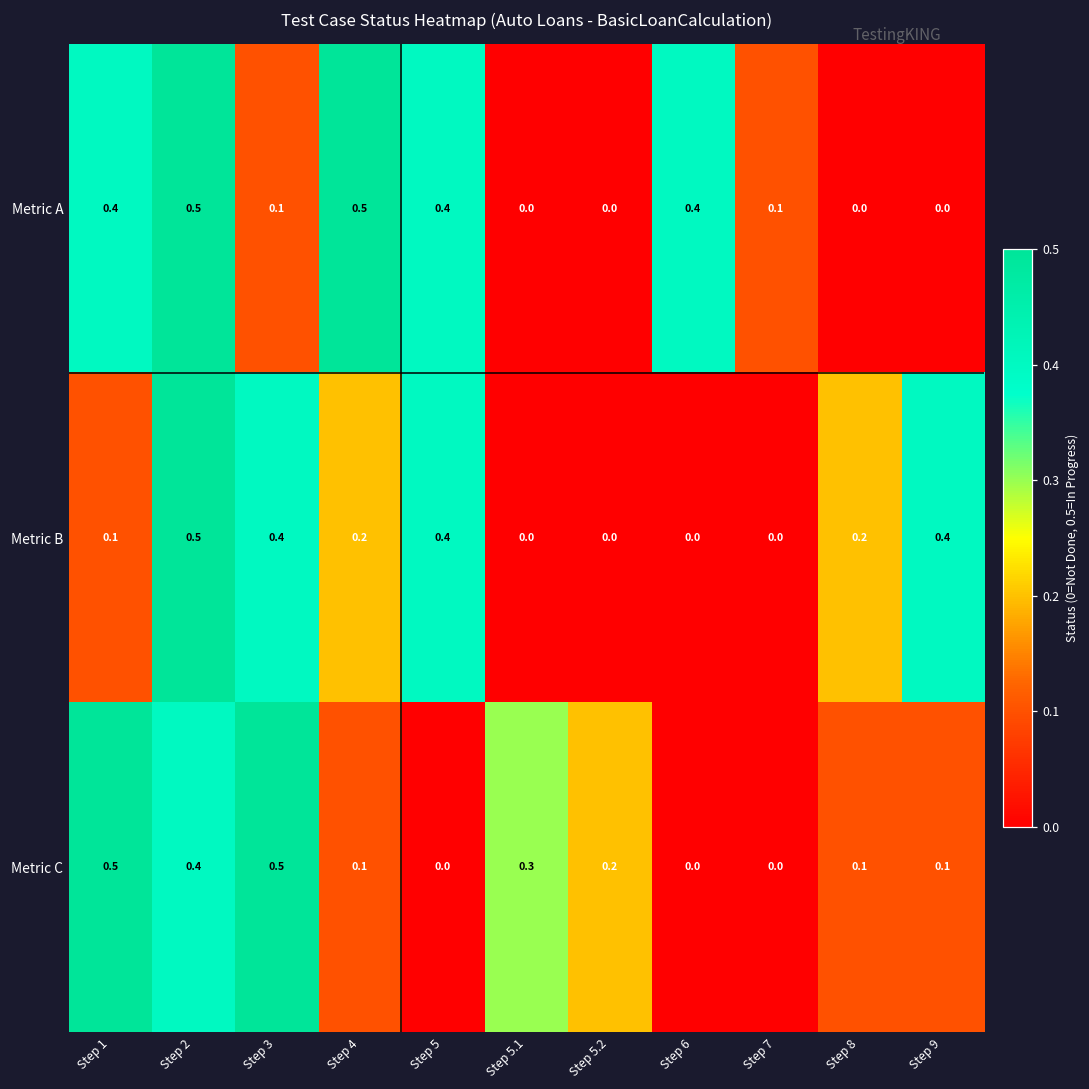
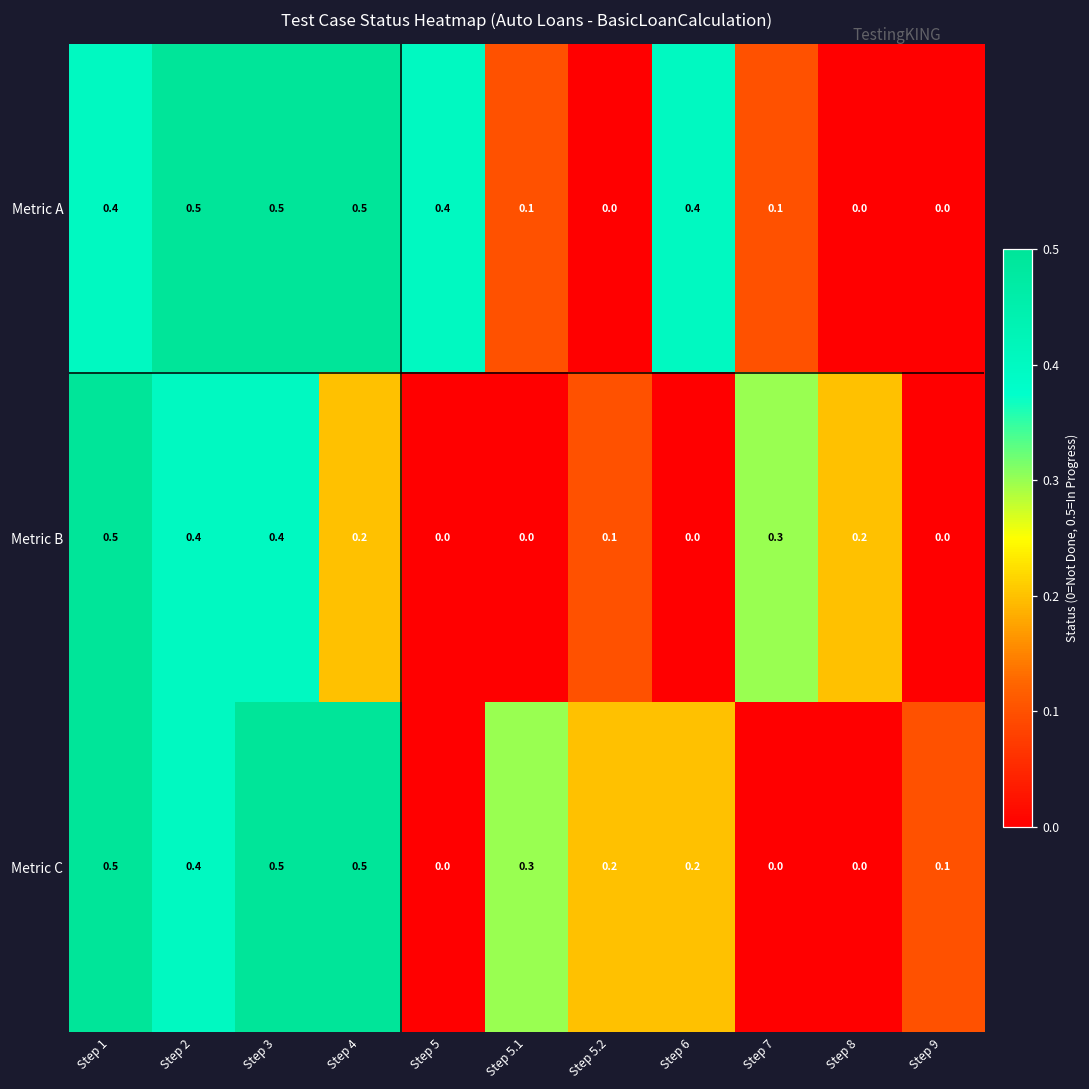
Metric A, Step 3: 0.1 -> 0.5
Metric A, Step 5.1: 0.0 -> 0.1
Metric B, Step 1: 0.1 -> 0.5
Metric B, Step 2: 0.5 -> 0.4
Metric B, Step 5: 0.4 -> 0.0
Metric B, Step 5.2: 0.0 -> 0.1
Metric B, Step 7: 0.0 -> 0.3
Metric B, Step 9: 0.4 -> 0.0
Metric C, Step 4: 0.1 -> 0.5
Metric C, Step 6: 0.0 -> 0.2
Metric C, Step 8: 0.1 -> 0.0
